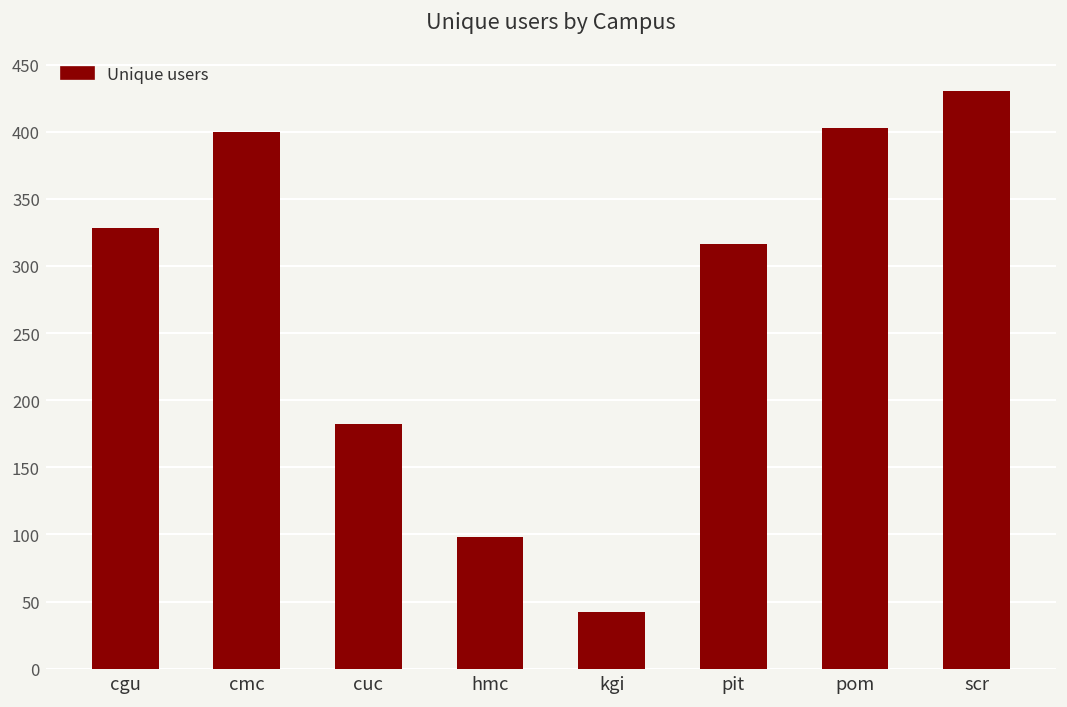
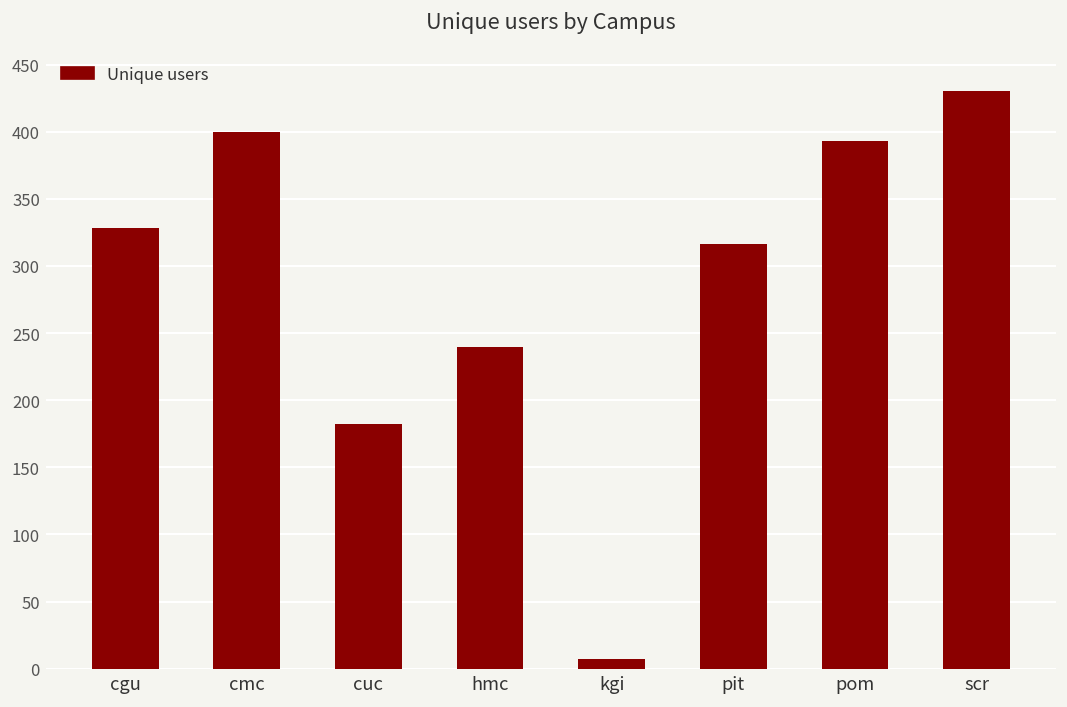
hmc: 98 -> 240
kgi: 42 -> 7
pom: 403 -> 393
